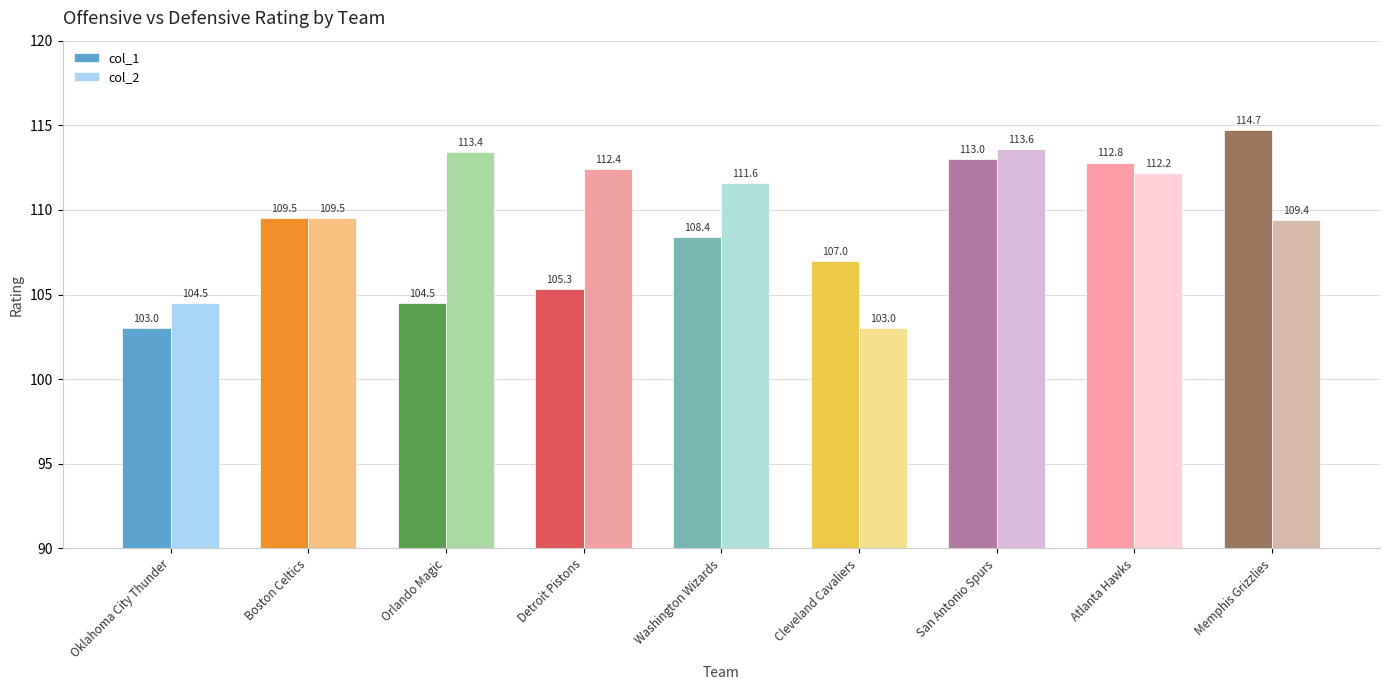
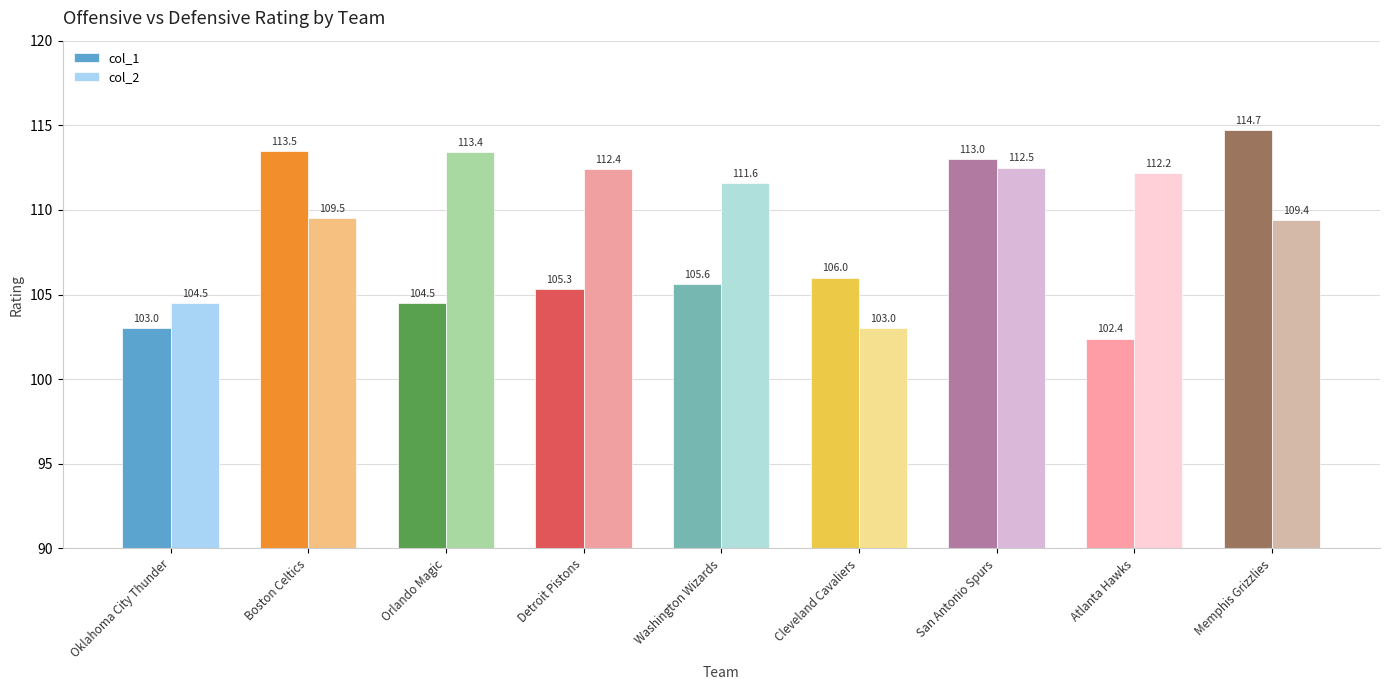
col_1, Boston Celtics: 109.5 -> 113.5
col_1, Washington Wizards: 108.4 -> 105.6
col_1, Cleveland Cavaliers: 107.0 -> 106.0
col_2, San Antonio Spurs: 113.6 -> 112.5
col_1, Atlanta Hawks: 112.8 -> 102.4
